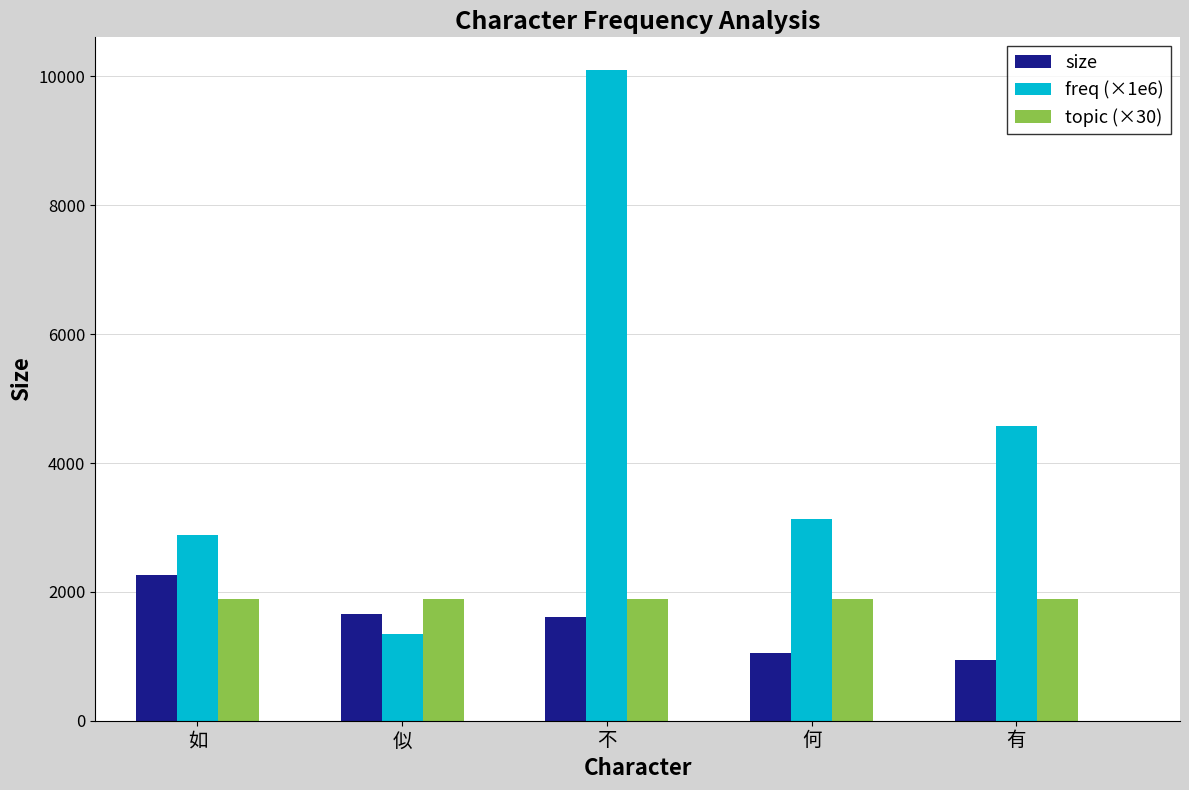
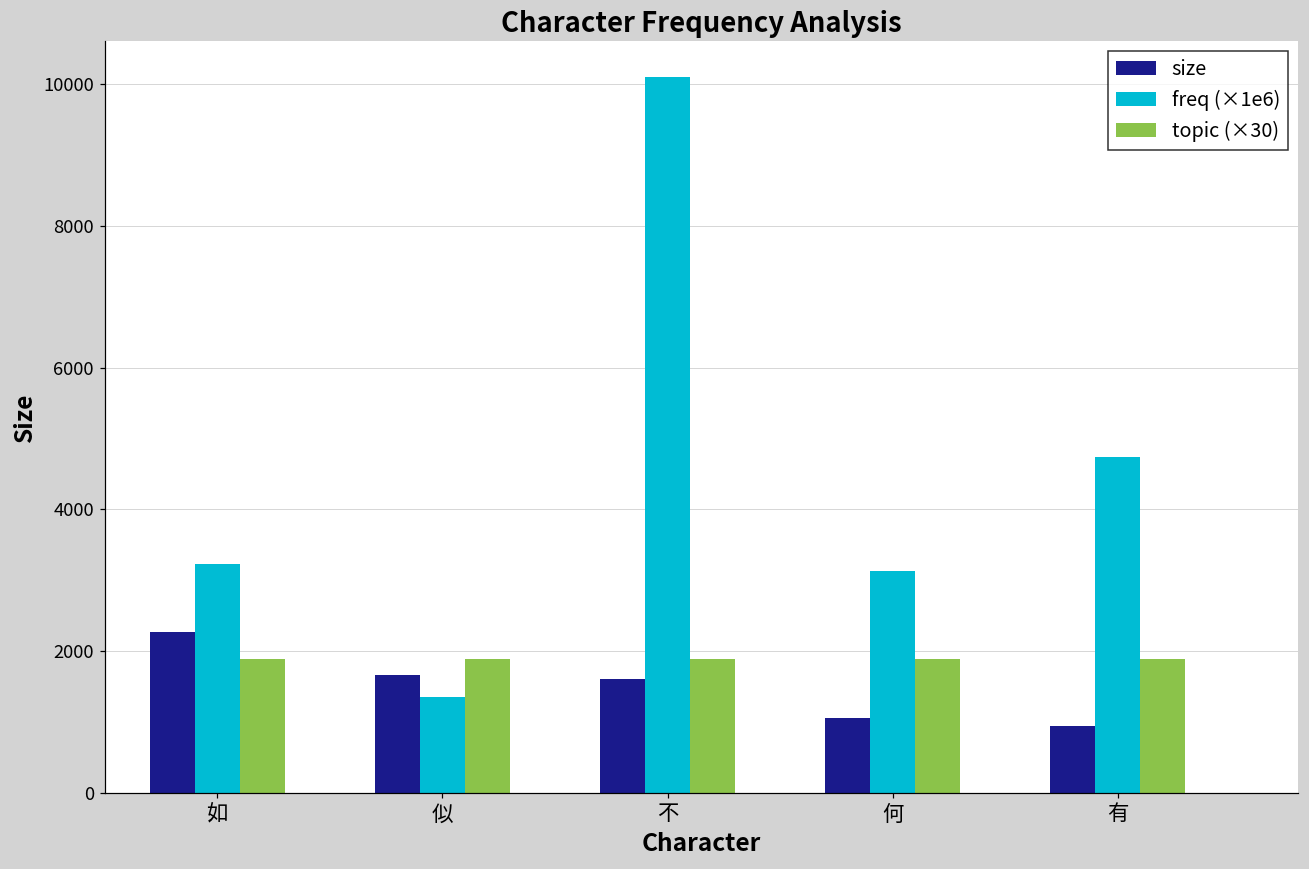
freq (×1e6), 如: 2900 -> 3200
freq (×1e6), 有: 4600 -> 4700
